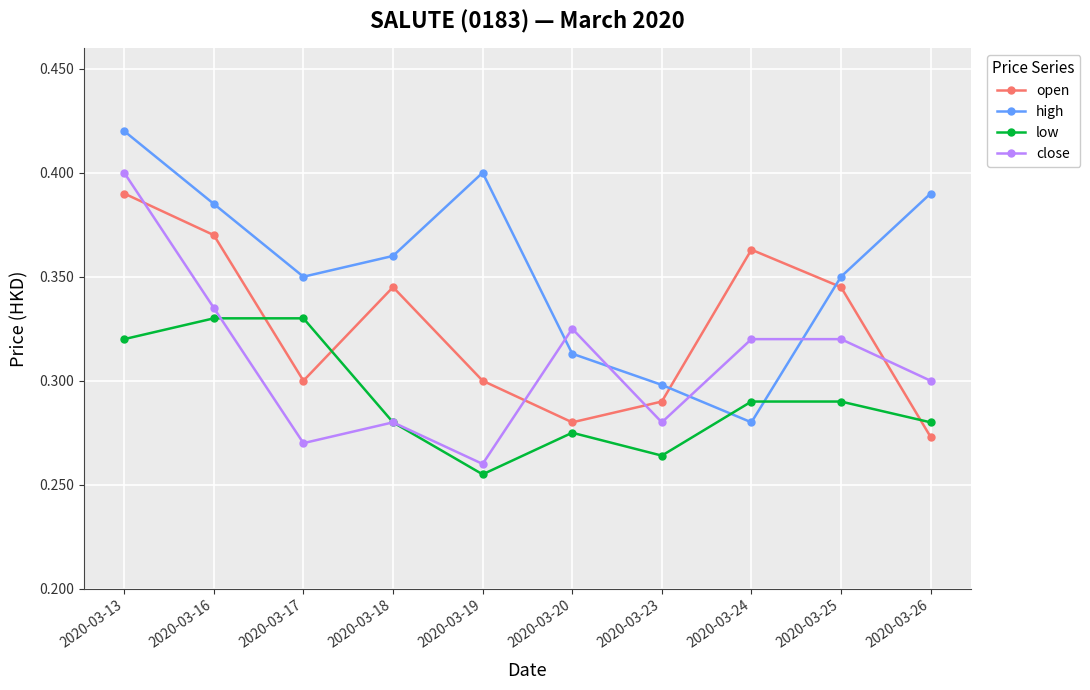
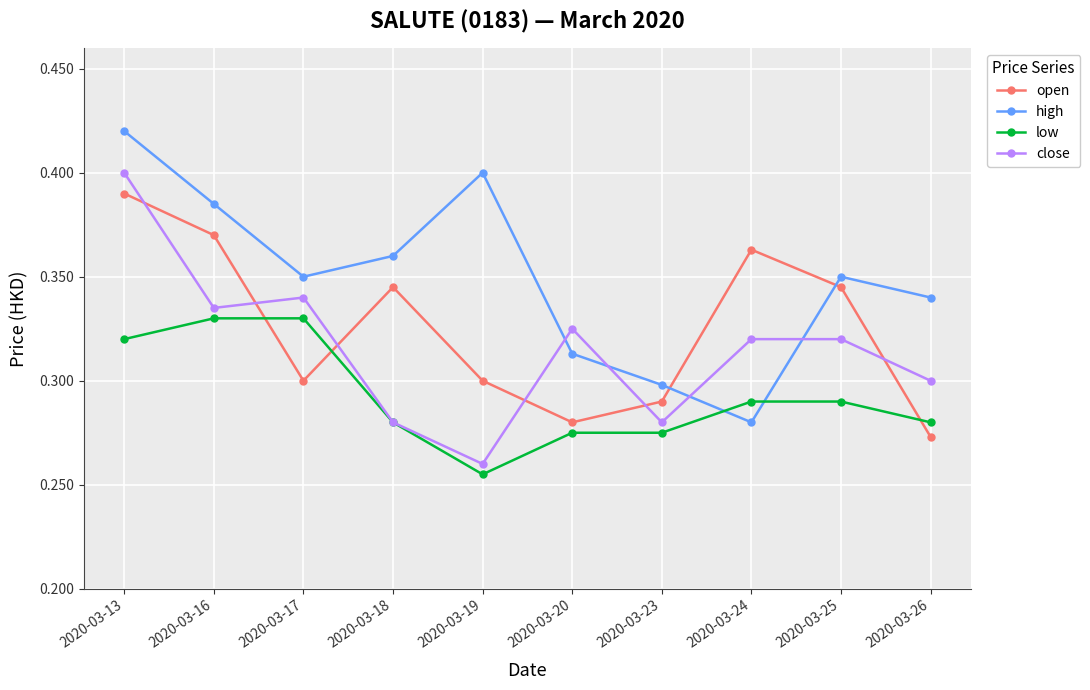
close, 2020-03-17: 0.27 -> 0.34
low, 2020-03-23: 0.264 -> 0.275
high, 2020-03-26: 0.39 -> 0.34
